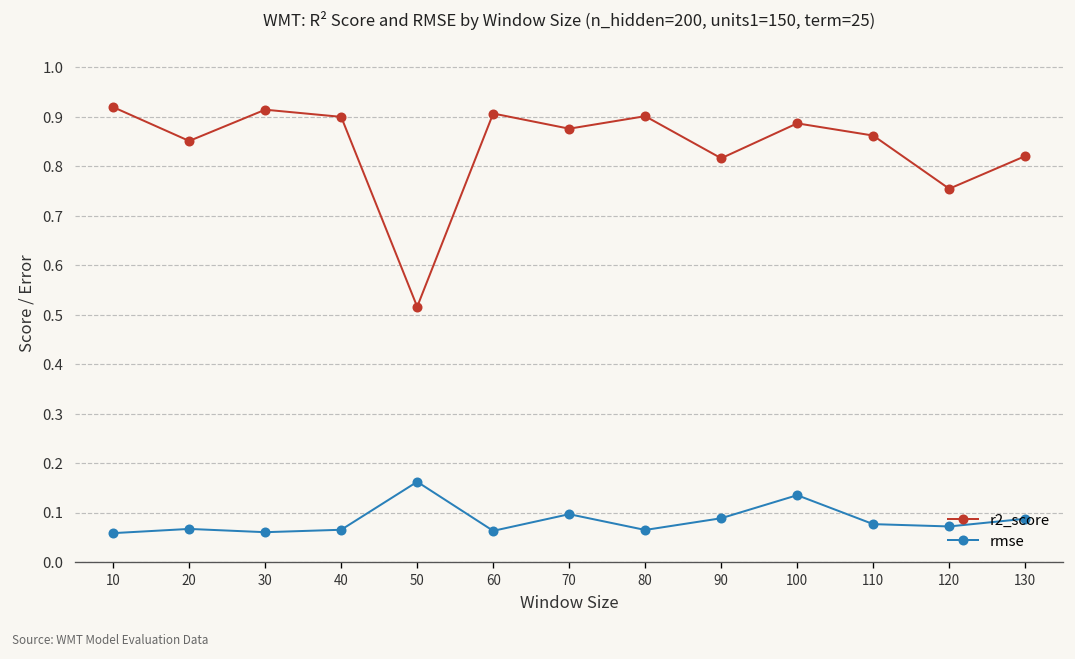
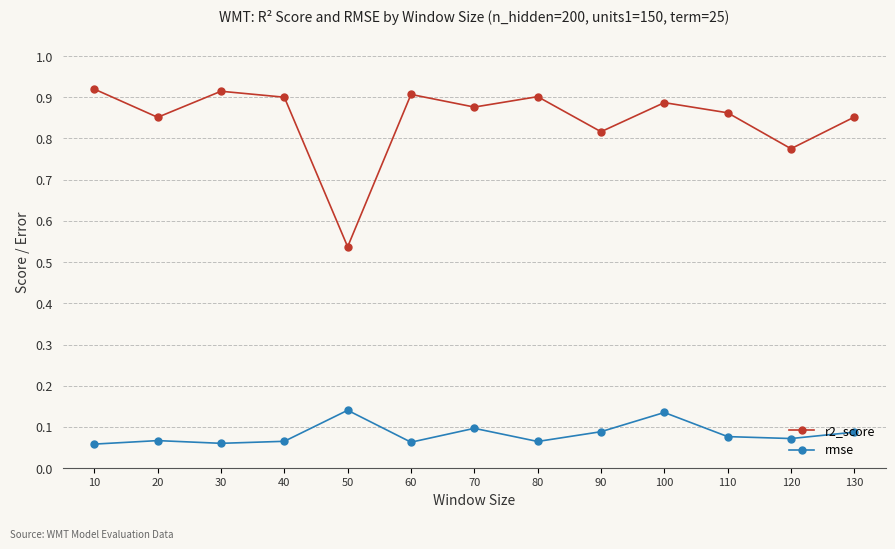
r2_score, 50: 0.52 -> 0.54
rmse, 50: 0.16 -> 0.14
r2_score, 120: 0.75 -> 0.78
r2_score, 130: 0.82 -> 0.85
